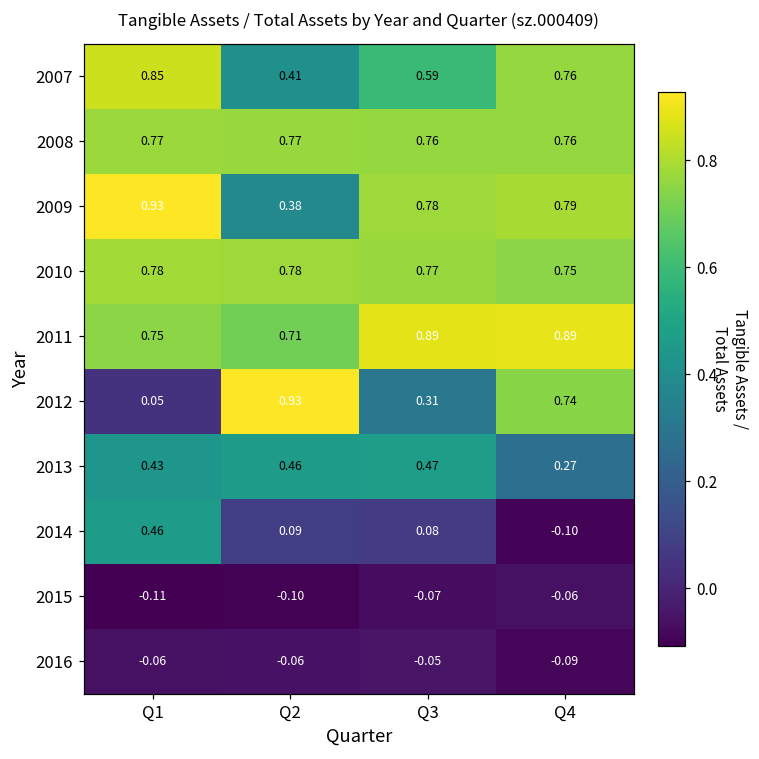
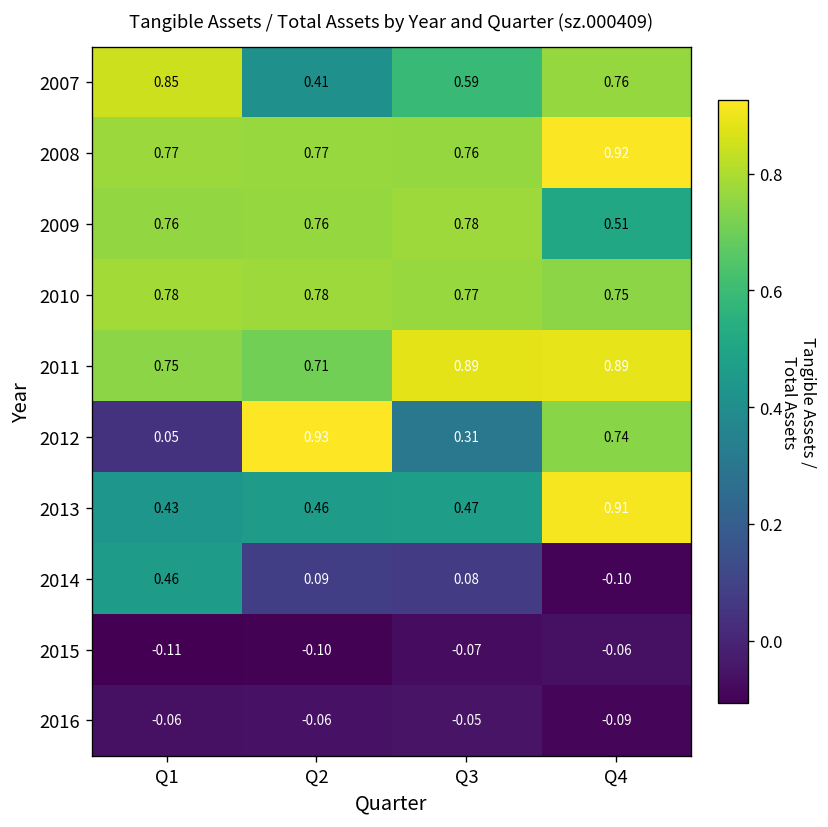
2008, Q4: 0.76 -> 0.92
2009, Q1: 0.93 -> 0.76
2009, Q2: 0.38 -> 0.76
2009, Q4: 0.79 -> 0.51
2013, Q4: 0.27 -> 0.91
